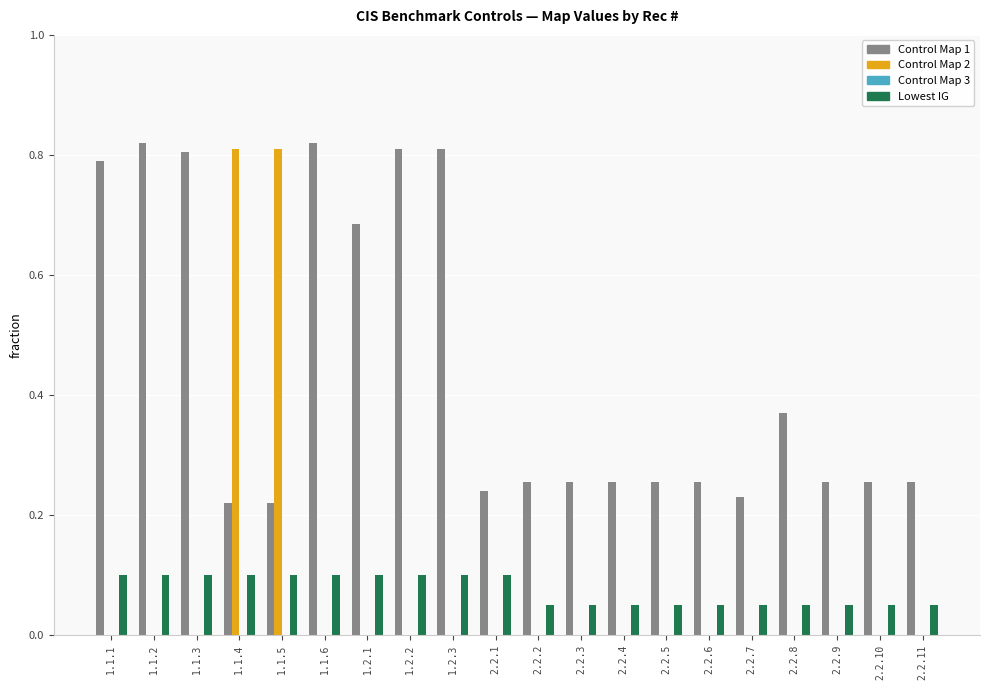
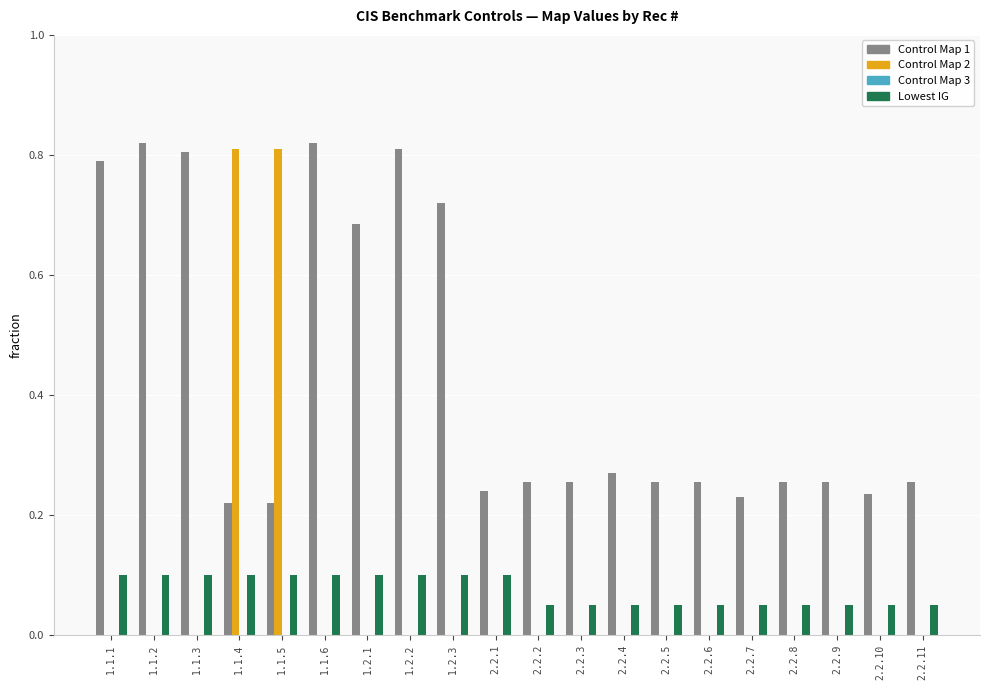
Control Map 1, 1.2.3: 0.81 -> 0.72
Control Map 1, 2.2.4: 0.26 -> 0.27
Control Map 1, 2.2.8: 0.37 -> 0.26
Control Map 1, 2.2.10: 0.26 -> 0.24
